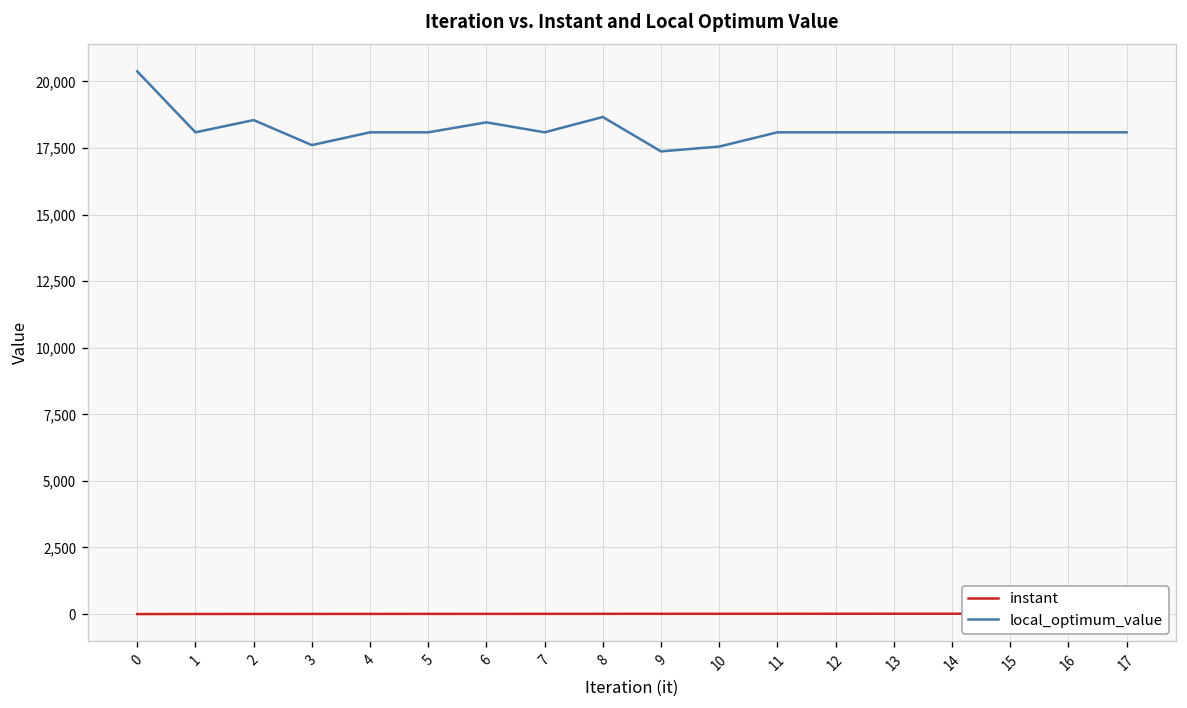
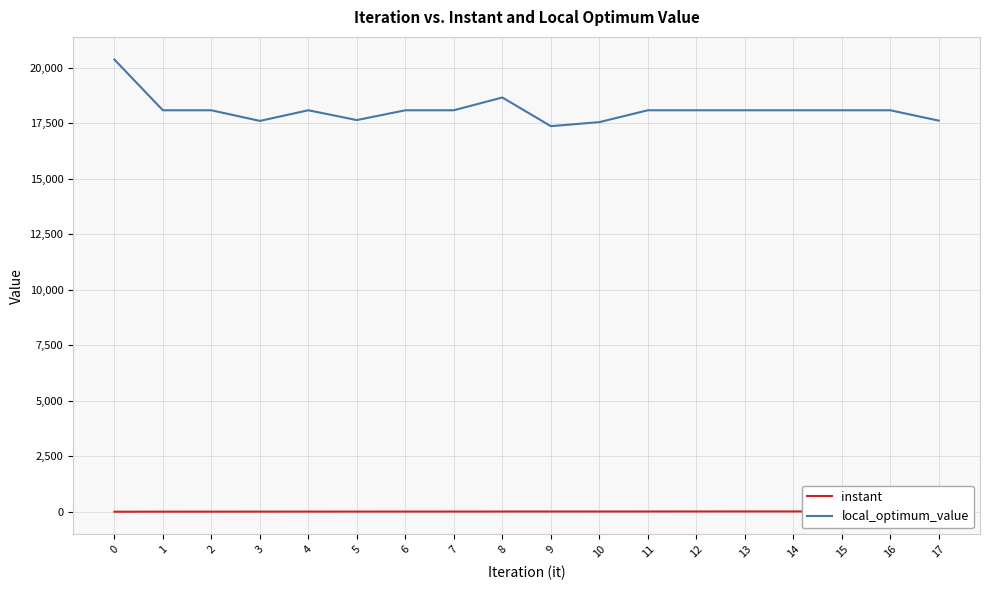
local_optimum_value, 2: 18,600 -> 18,100
local_optimum_value, 5: 18,100 -> 17,600
local_optimum_value, 6: 18,500 -> 18,100
local_optimum_value, 17: 18,100 -> 17,600
